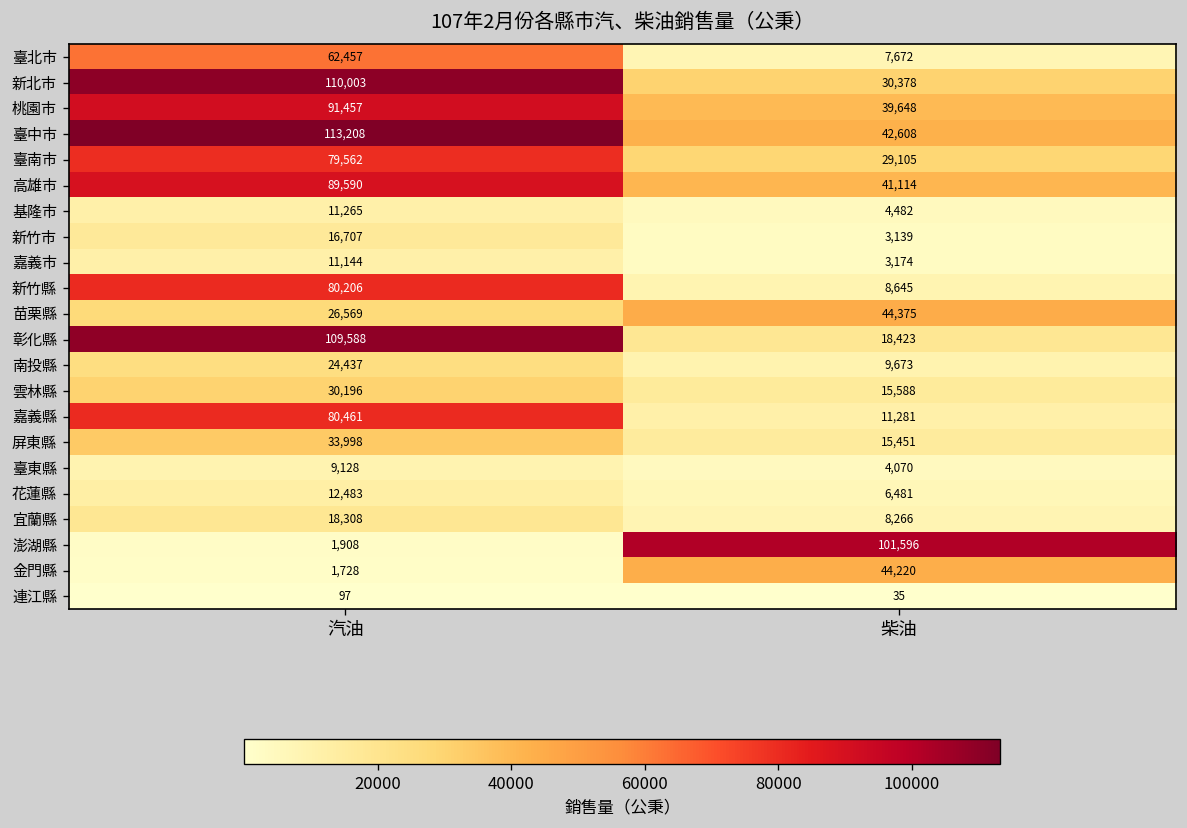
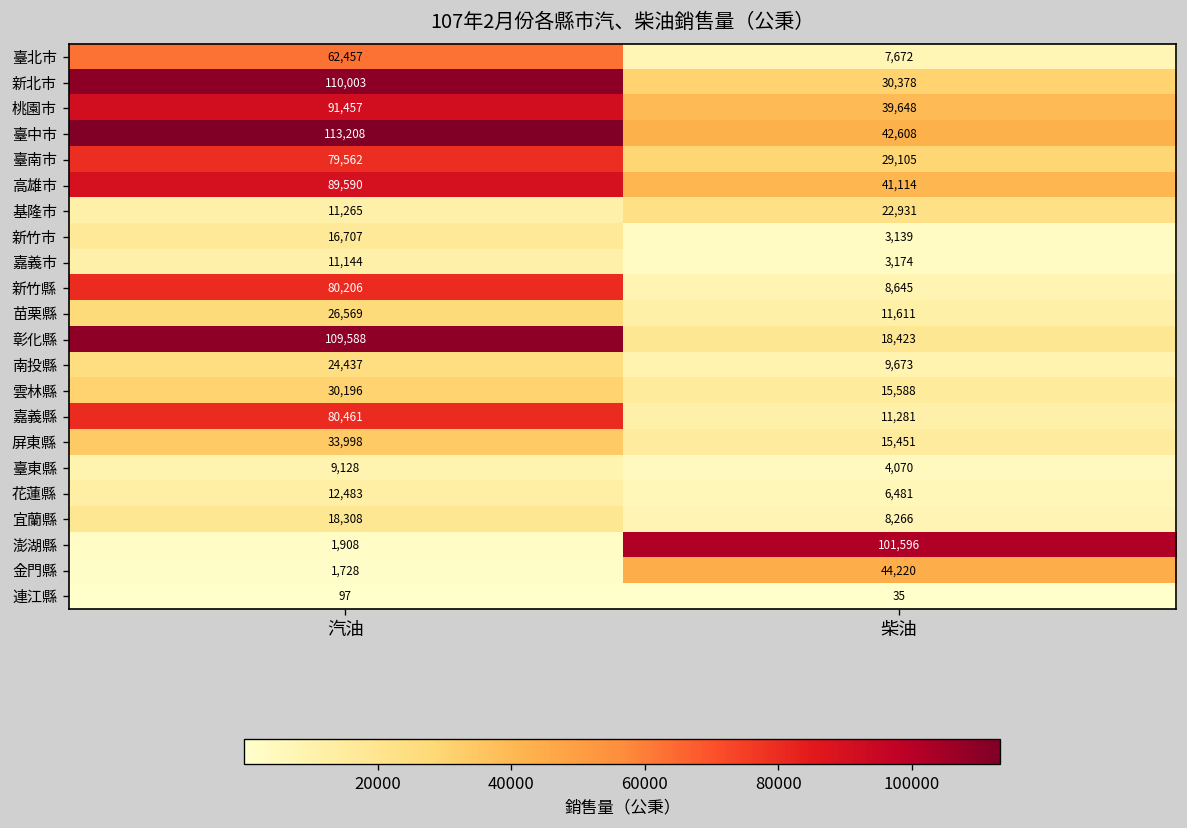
基隆市, 柴油: 4,482 -> 22,931
苗栗縣, 柴油: 44,375 -> 11,611
